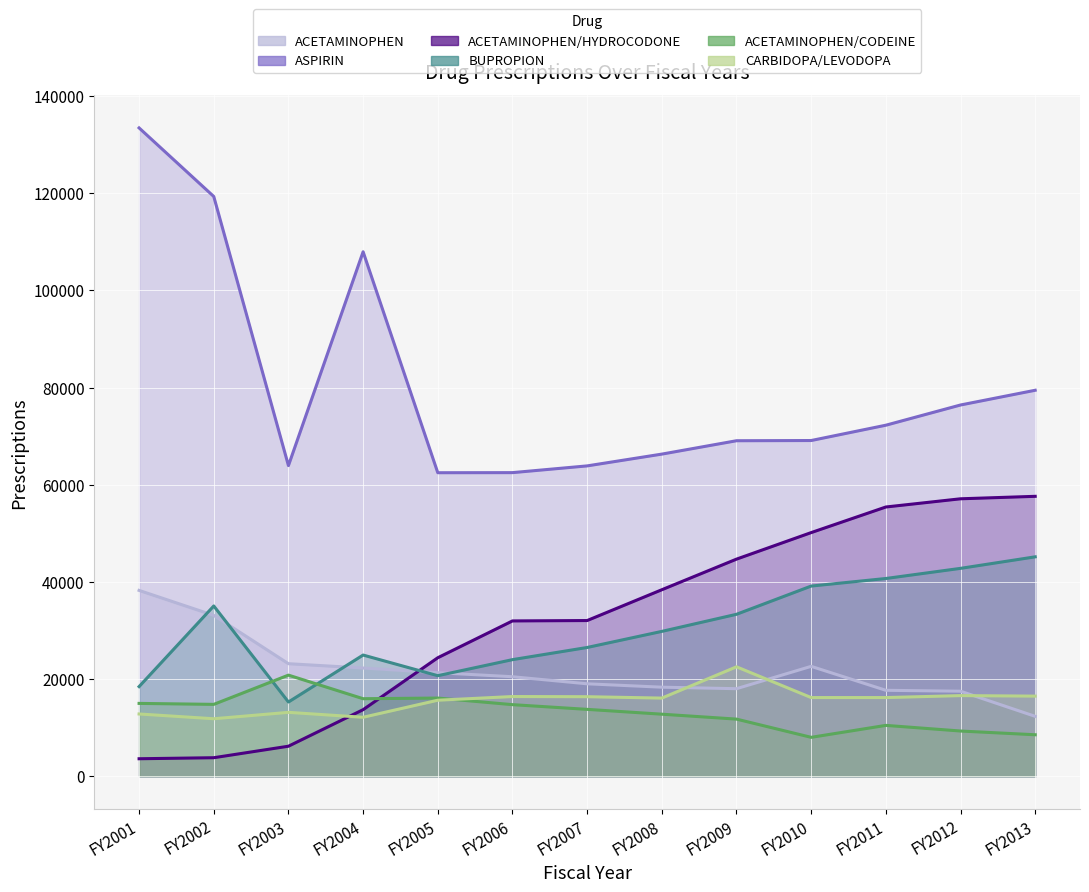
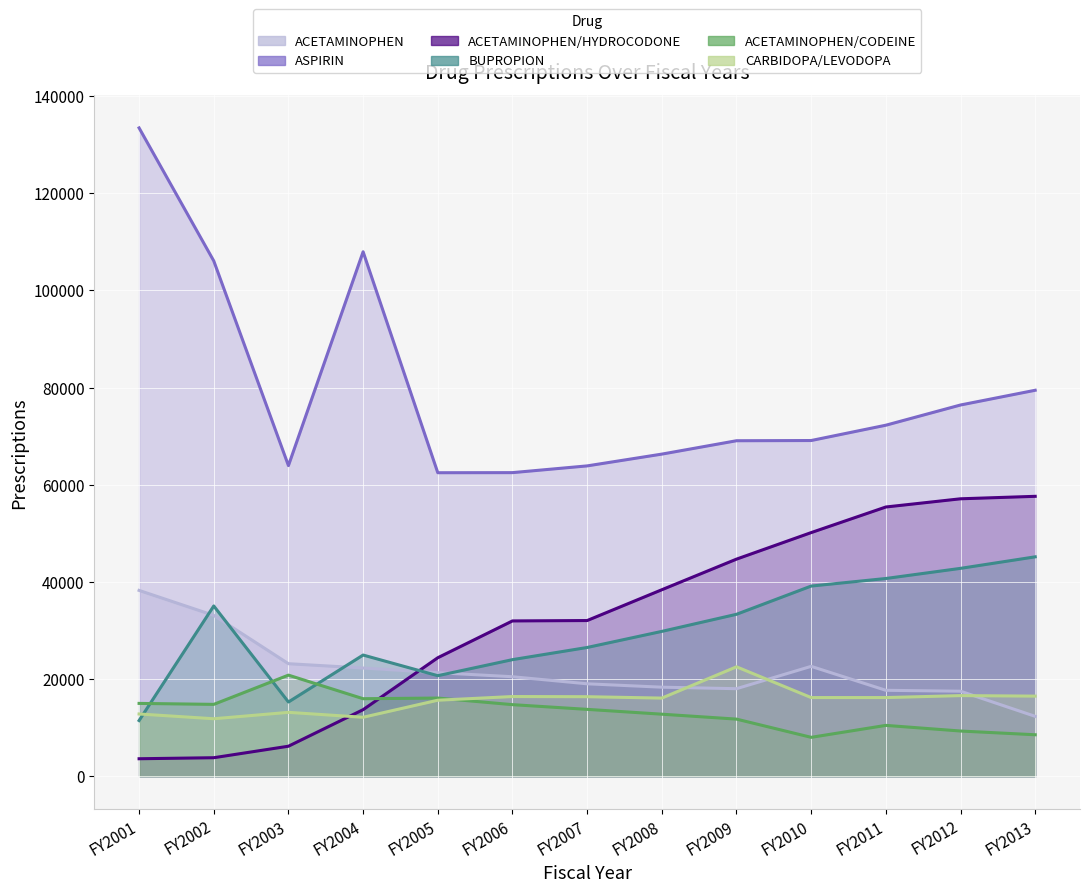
BUPROPION, FY2001: 18000 -> 11000
ASPIRIN, FY2002: 119000 -> 106000
